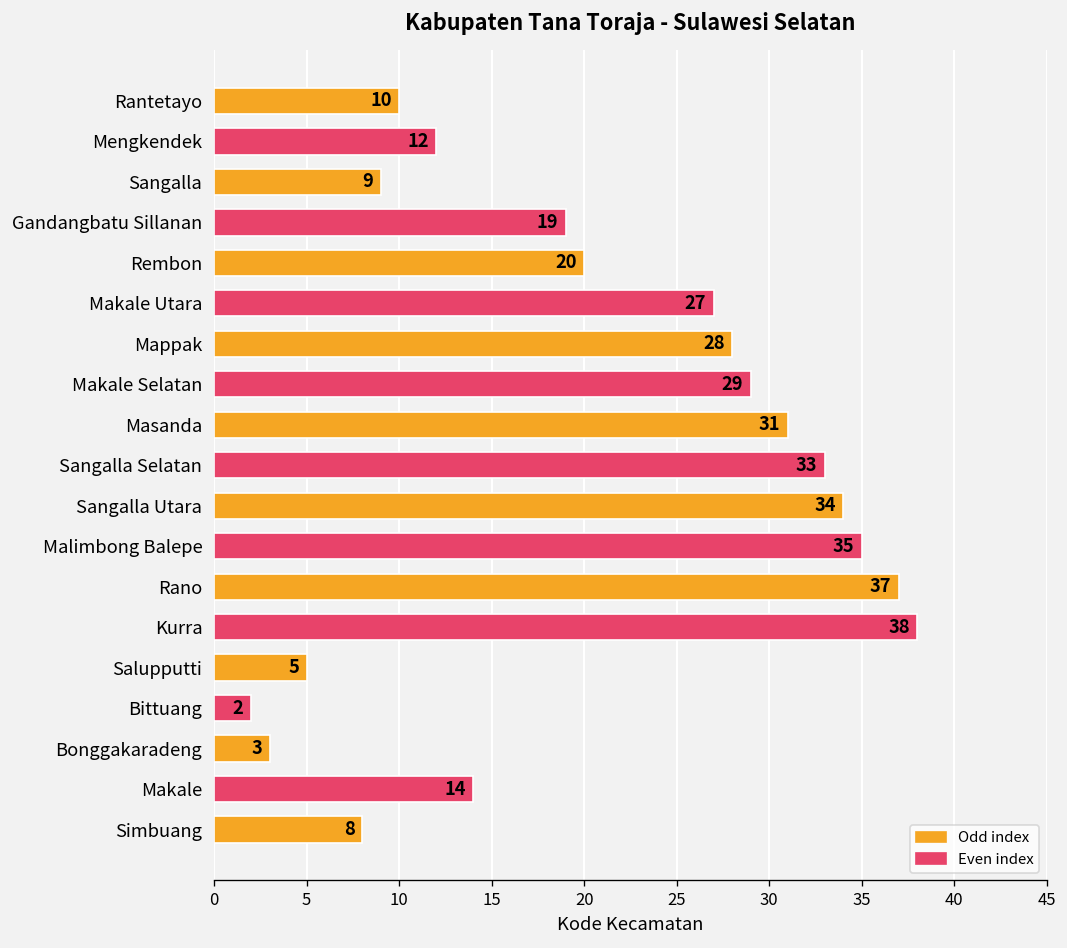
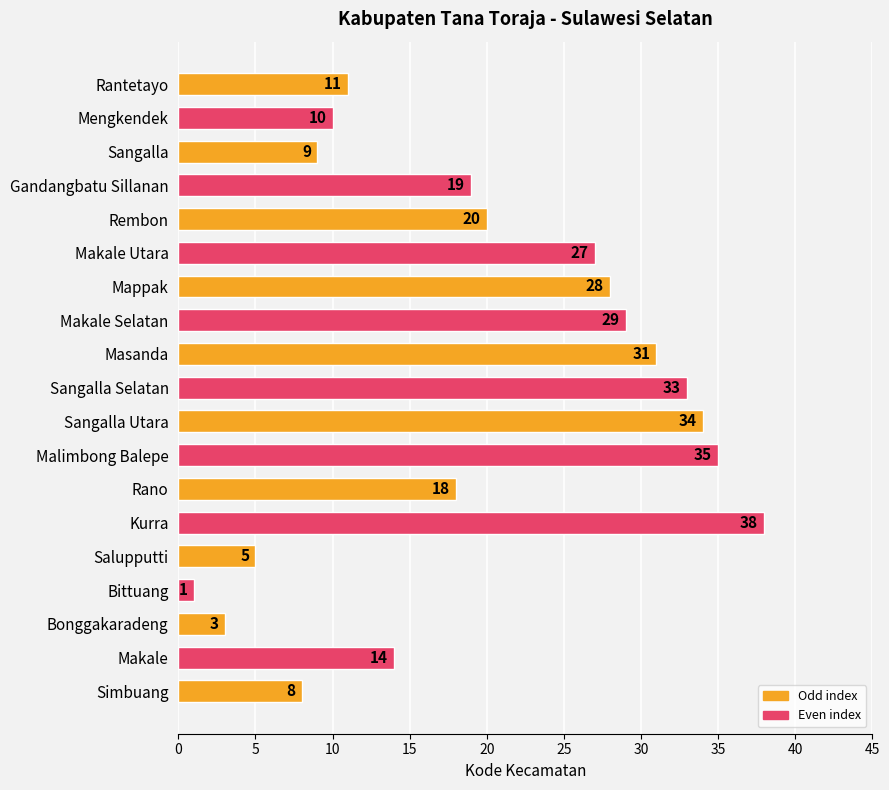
Rantetayo: 10 -> 11
Mengkendek: 12 -> 10
Rano: 37 -> 18
Bittuang: 2 -> 1
